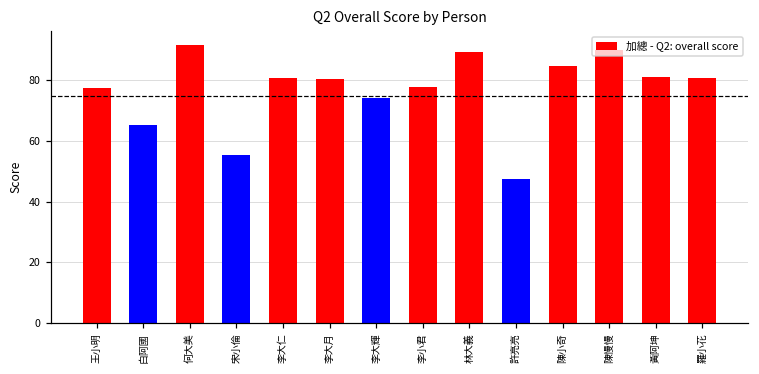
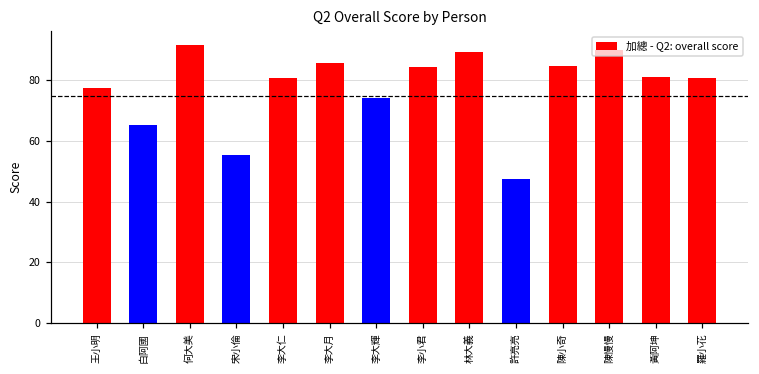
李大月: 81 -> 86
李小君: 78 -> 85
